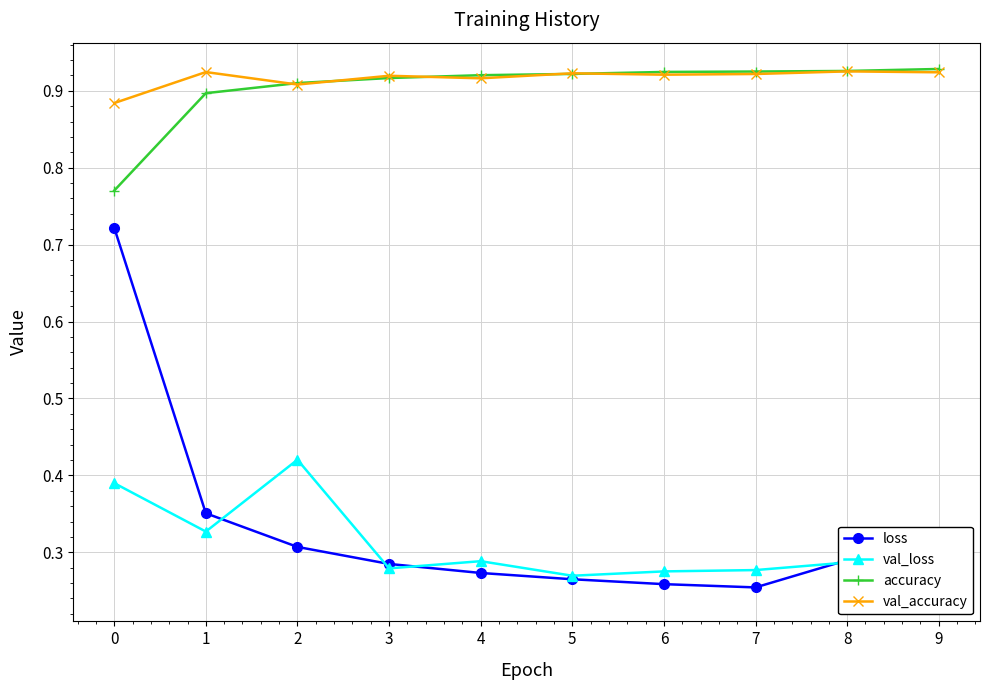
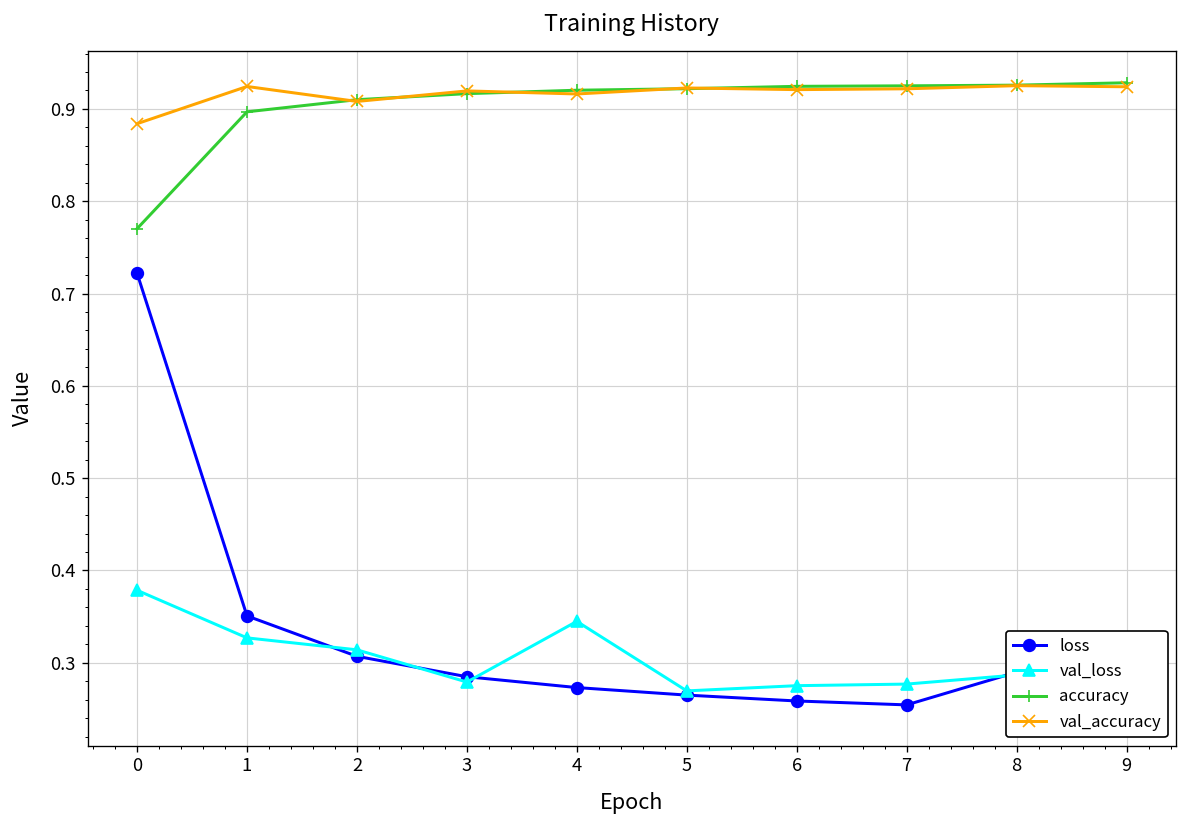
val_loss, 0: 0.39 -> 0.38
val_loss, 2: 0.42 -> 0.31
val_loss, 4: 0.29 -> 0.34
